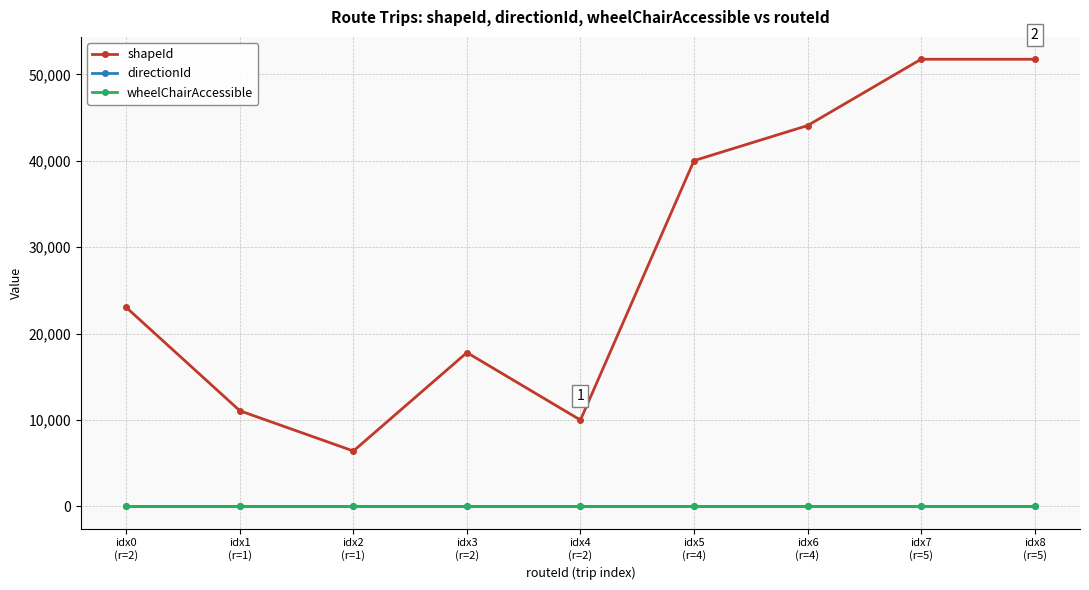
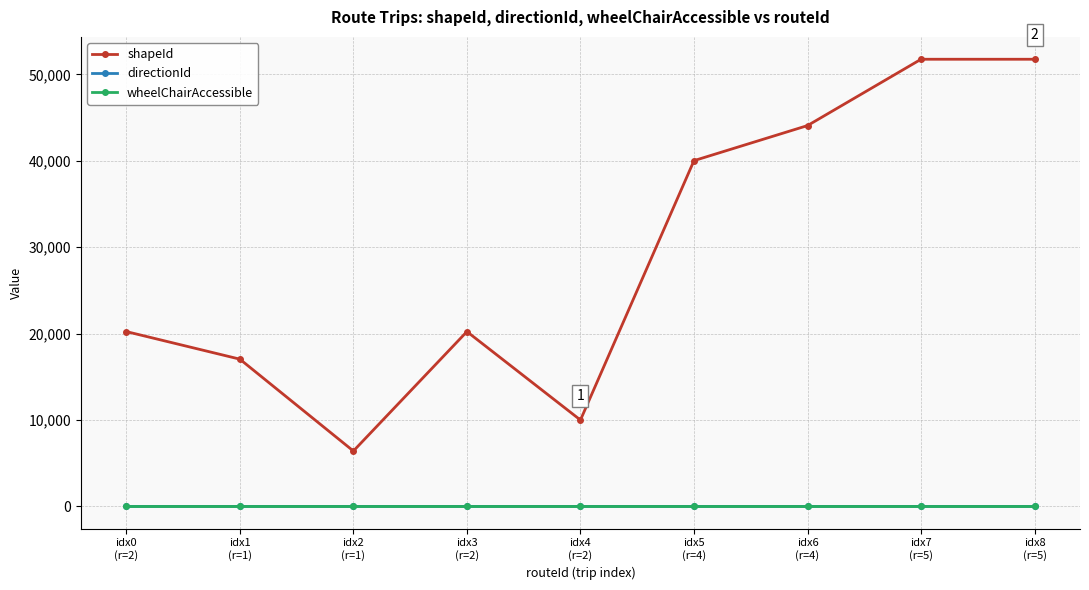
shapeId, idx0 (r=2): 23,000 -> 20,000
shapeId, idx1 (r=1): 11,000 -> 17,000
shapeId, idx3 (r=2): 18,000 -> 20,000
